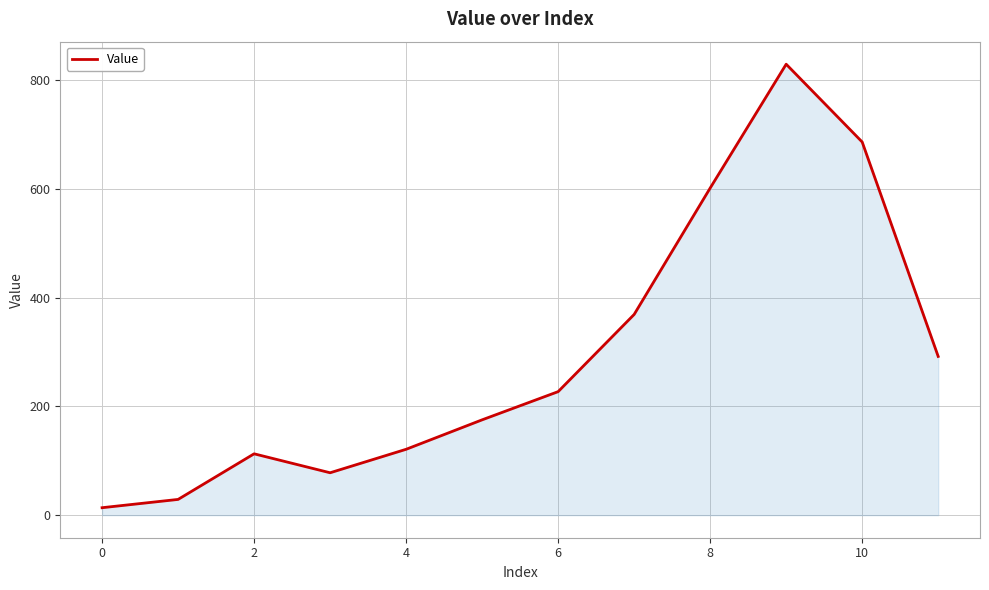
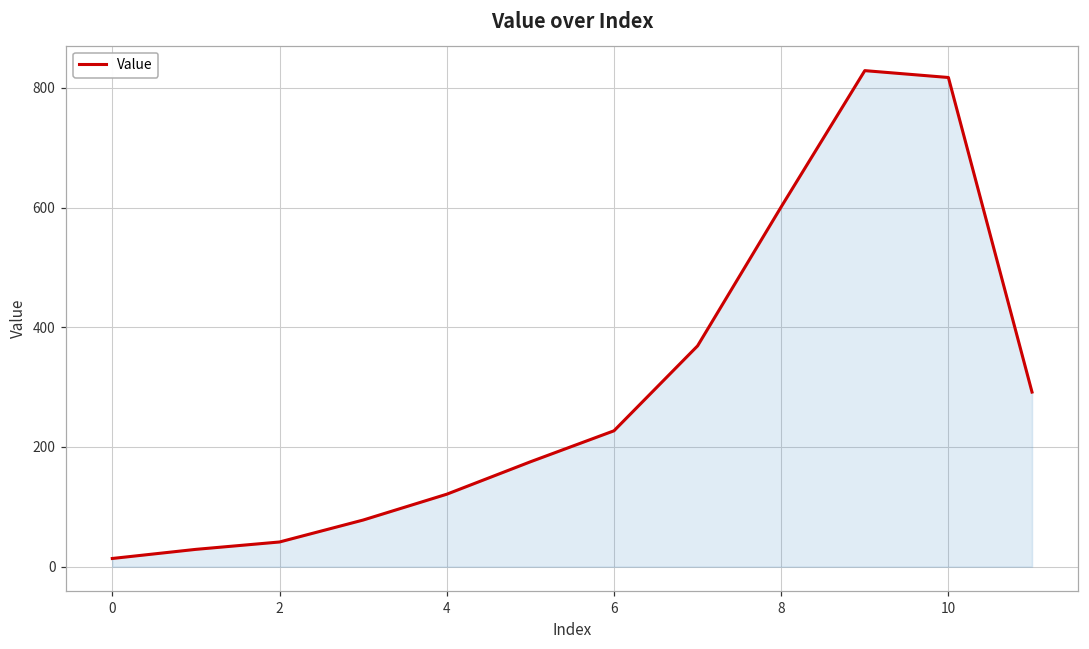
2: 110 -> 40
10: 690 -> 820
